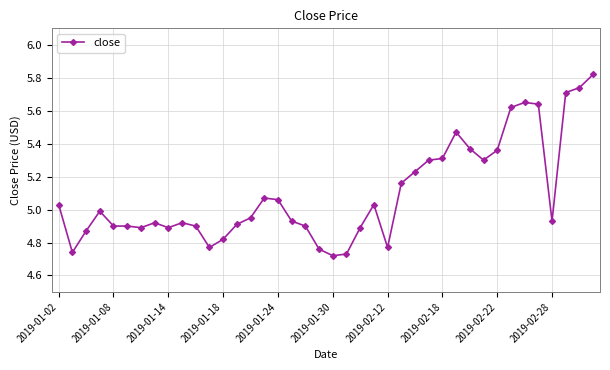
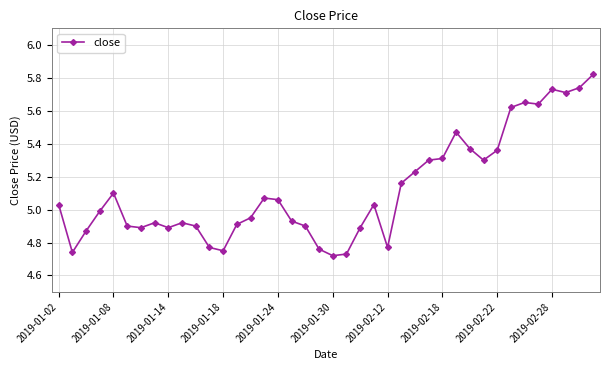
2019-01-08: 4.9 -> 5.1
2019-01-18: 4.82 -> 4.75
2019-02-28: 4.93 -> 5.73
